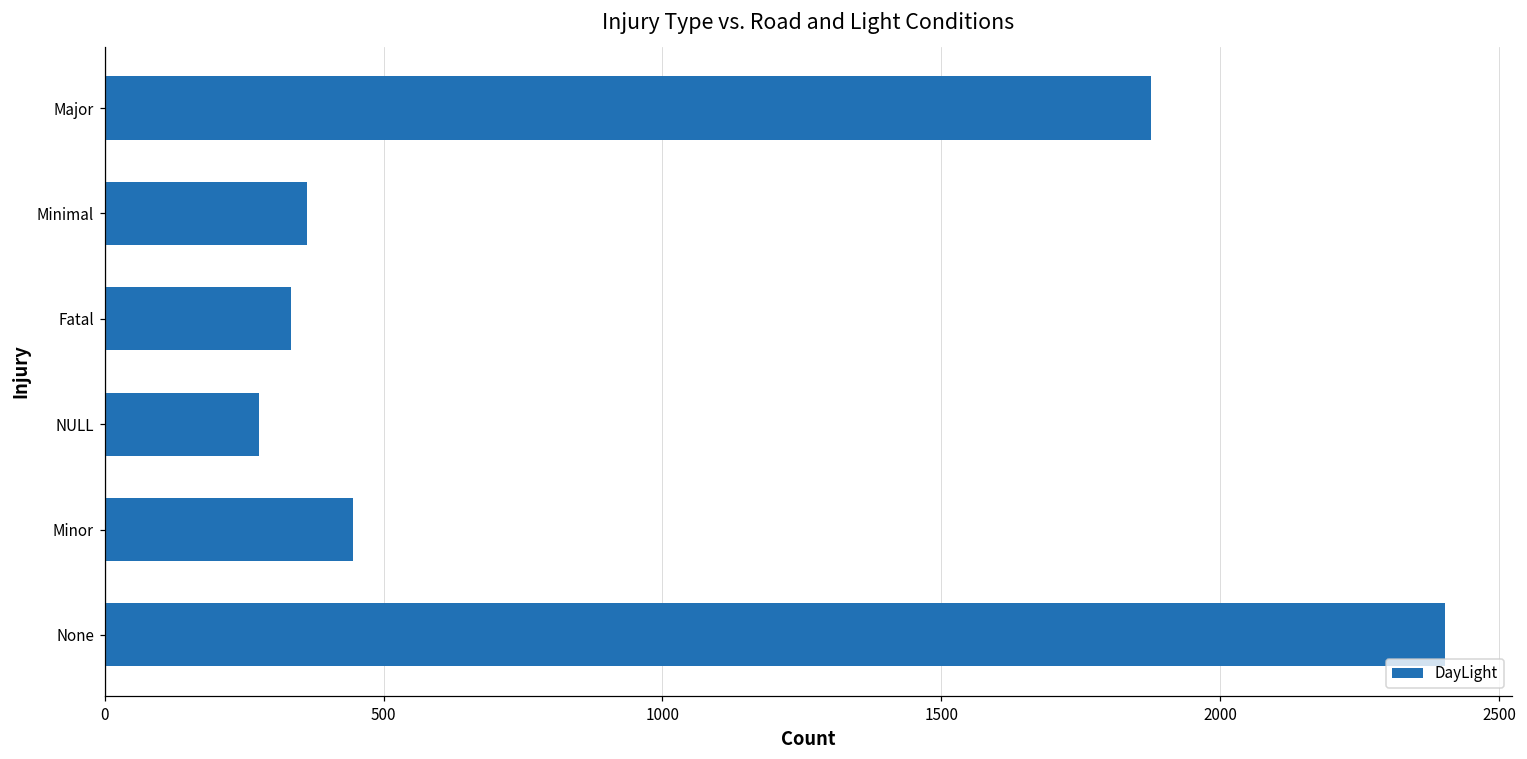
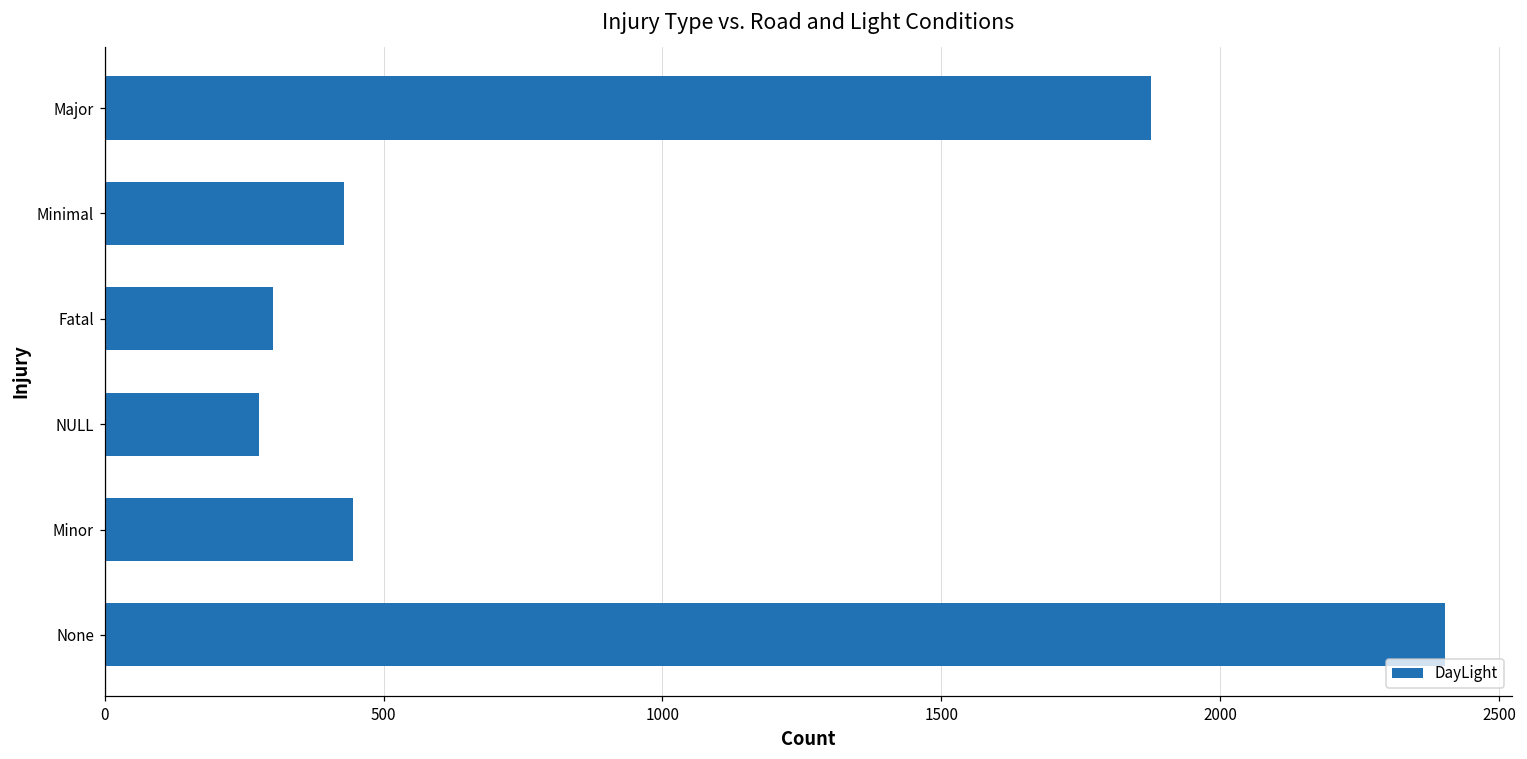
Minimal: 360 -> 430
Fatal: 330 -> 300
